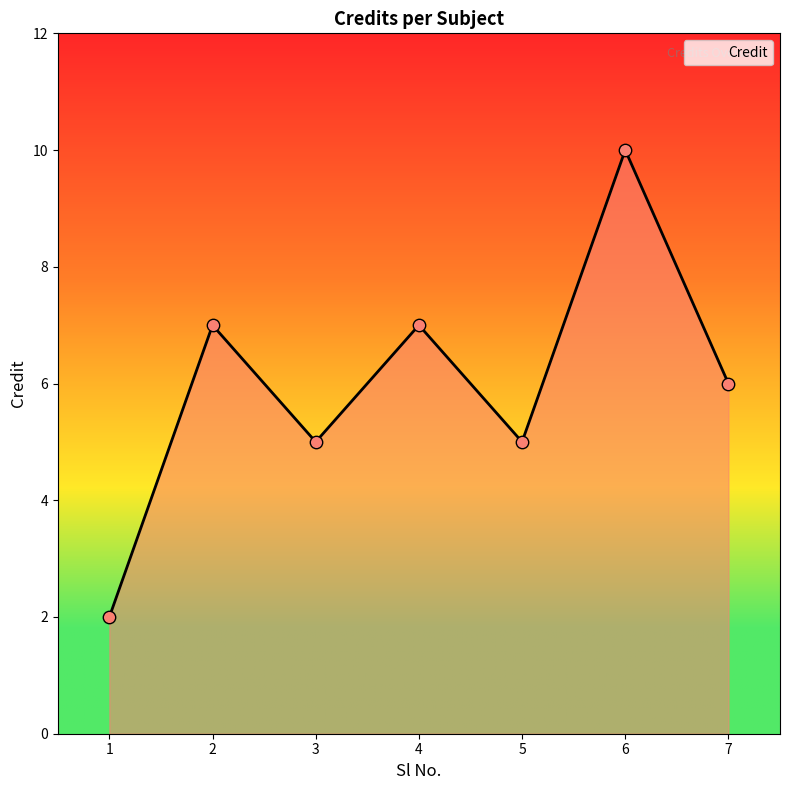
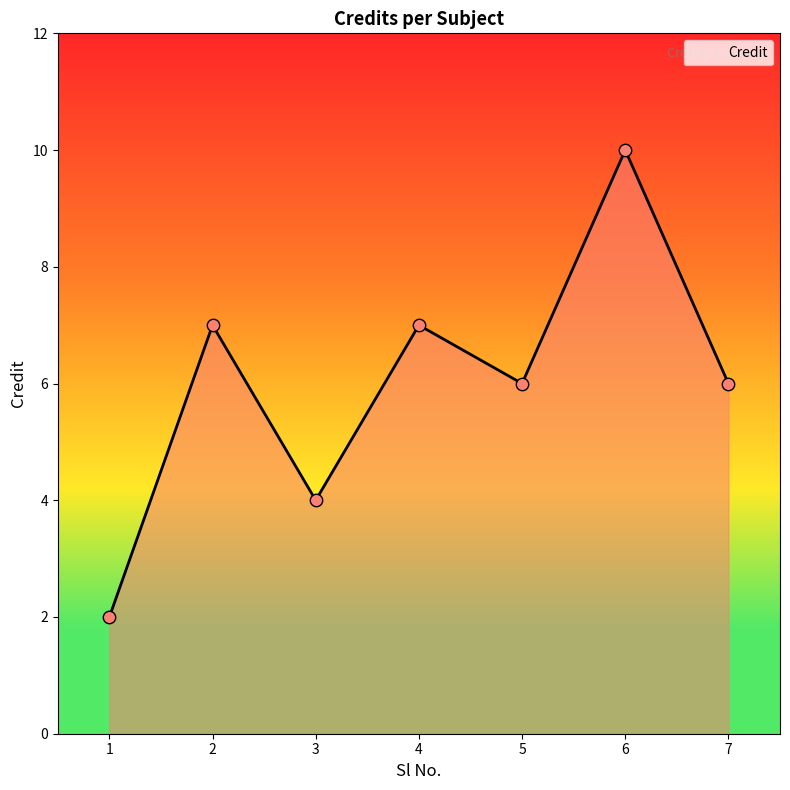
3: 5 -> 4
5: 5 -> 6
